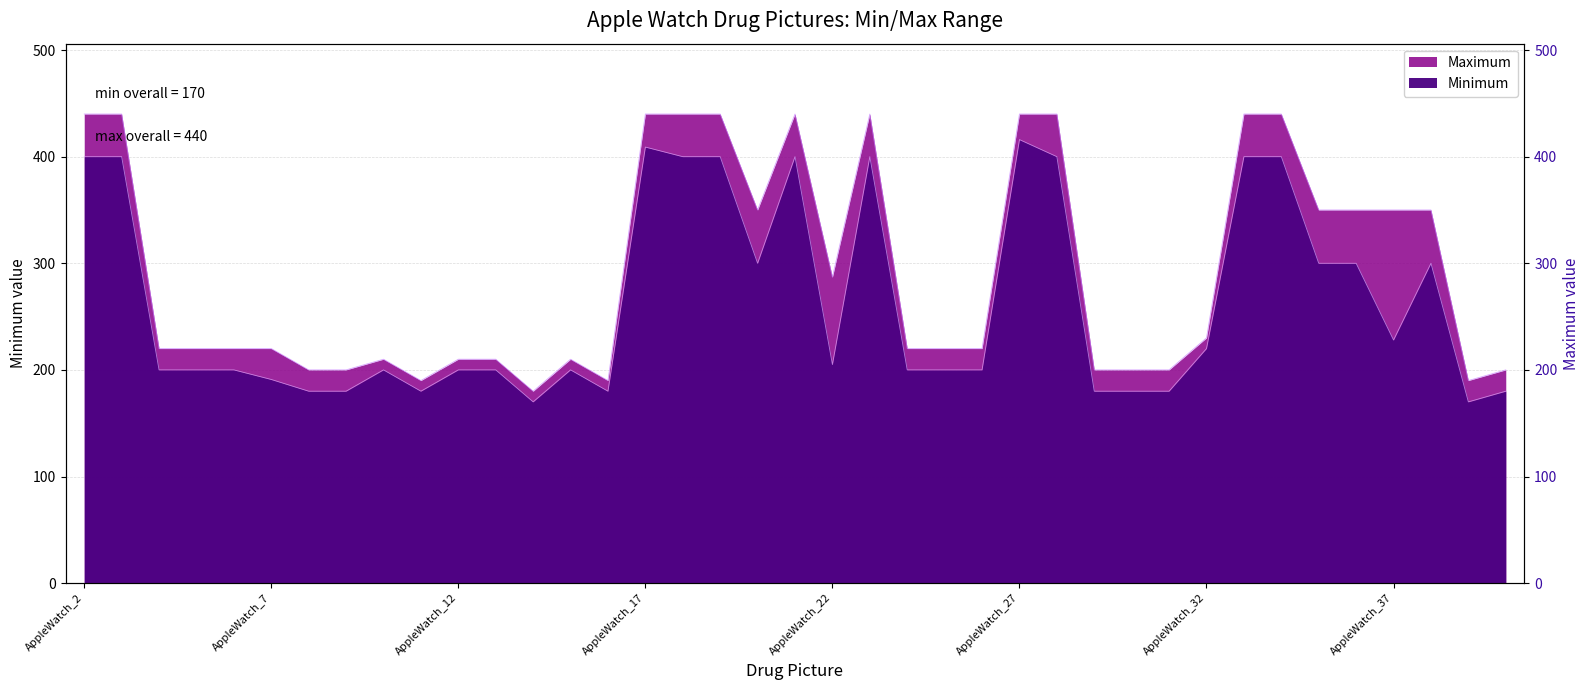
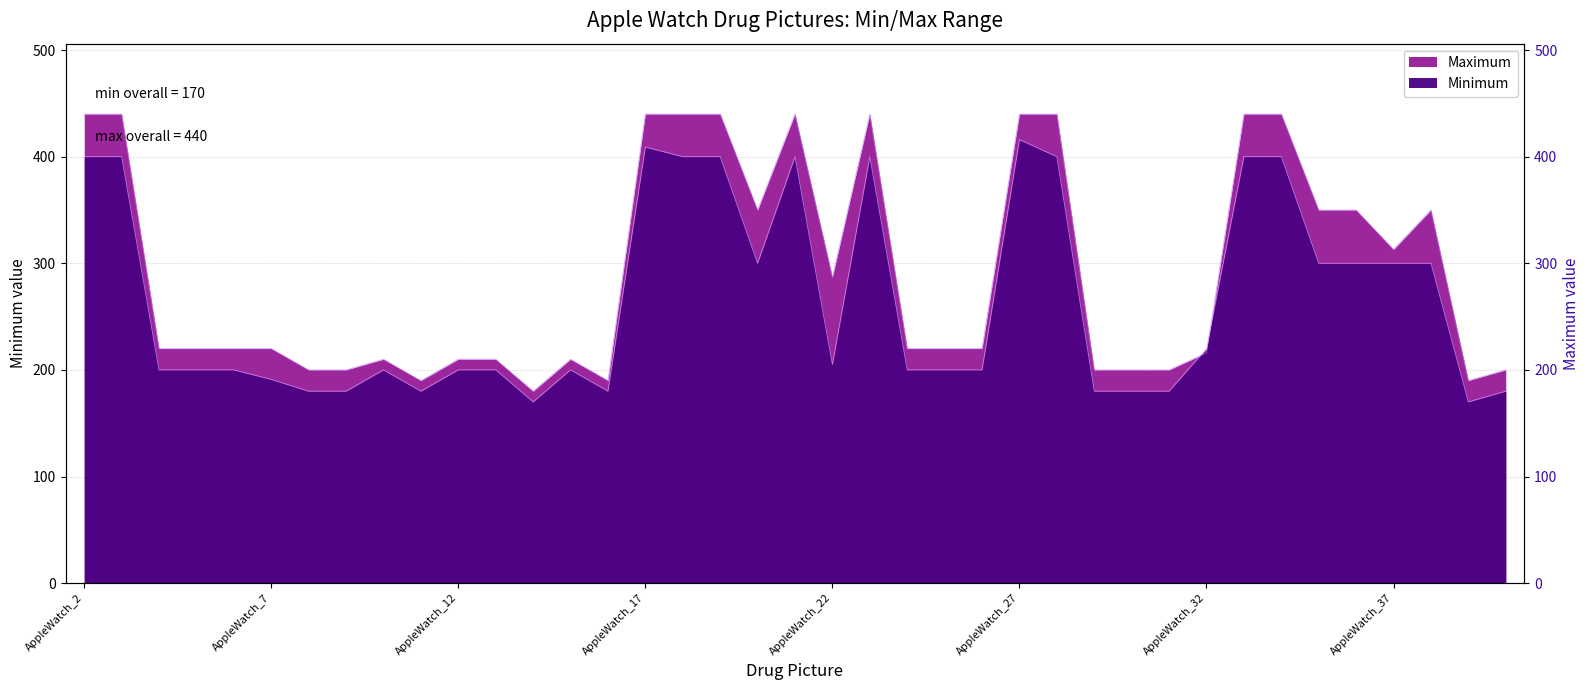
Maximum, AppleWatch_32: 230 -> 216
Maximum, AppleWatch_37: 350 -> 313
Minimum, AppleWatch_37: 228 -> 300
